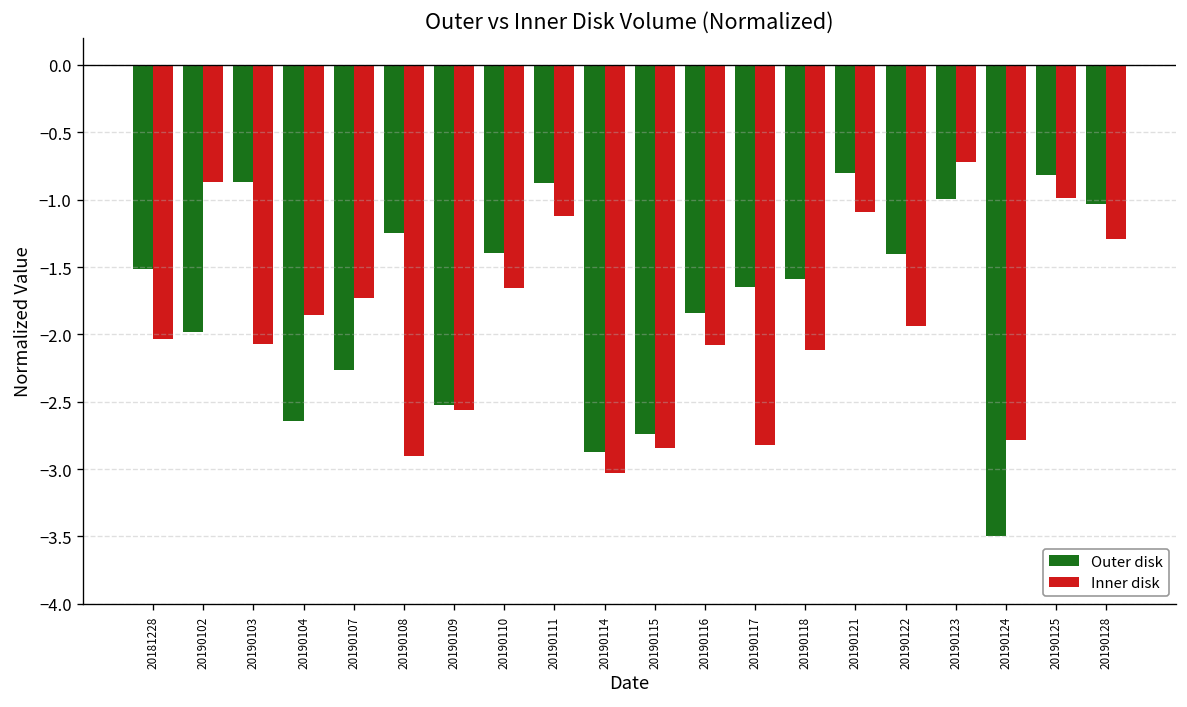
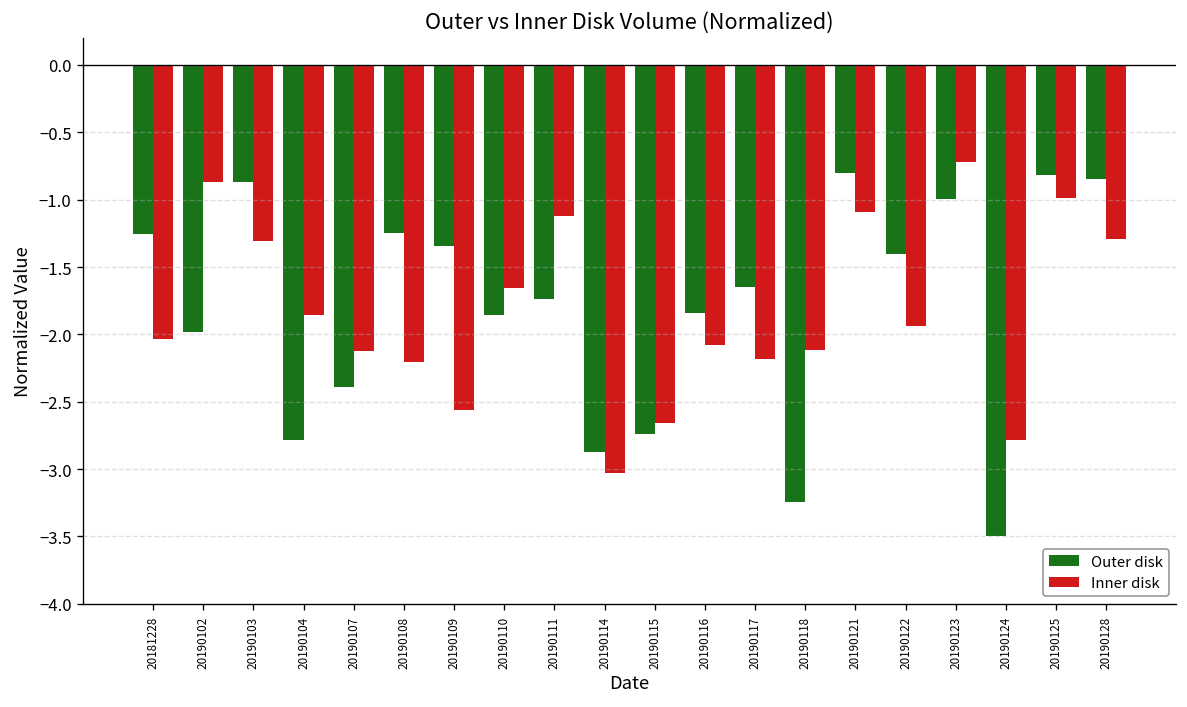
Outer disk, 20181228: -1.51 -> -1.25
Inner disk, 20190103: -2.07 -> -1.31
Outer disk, 20190104: -2.64 -> -2.79
Outer disk, 20190107: -2.27 -> -2.39
Inner disk, 20190107: -1.73 -> -2.12
Inner disk, 20190108: -2.90 -> -2.20
Outer disk, 20190109: -2.52 -> -1.34
Outer disk, 20190110: -1.40 -> -1.85
Outer disk, 20190111: -0.87 -> -1.74
Inner disk, 20190115: -2.84 -> -2.66
Inner disk, 20190117: -2.82 -> -2.18
Outer disk, 20190118: -1.59 -> -3.25
Outer disk, 20190128: -1.03 -> -0.85
